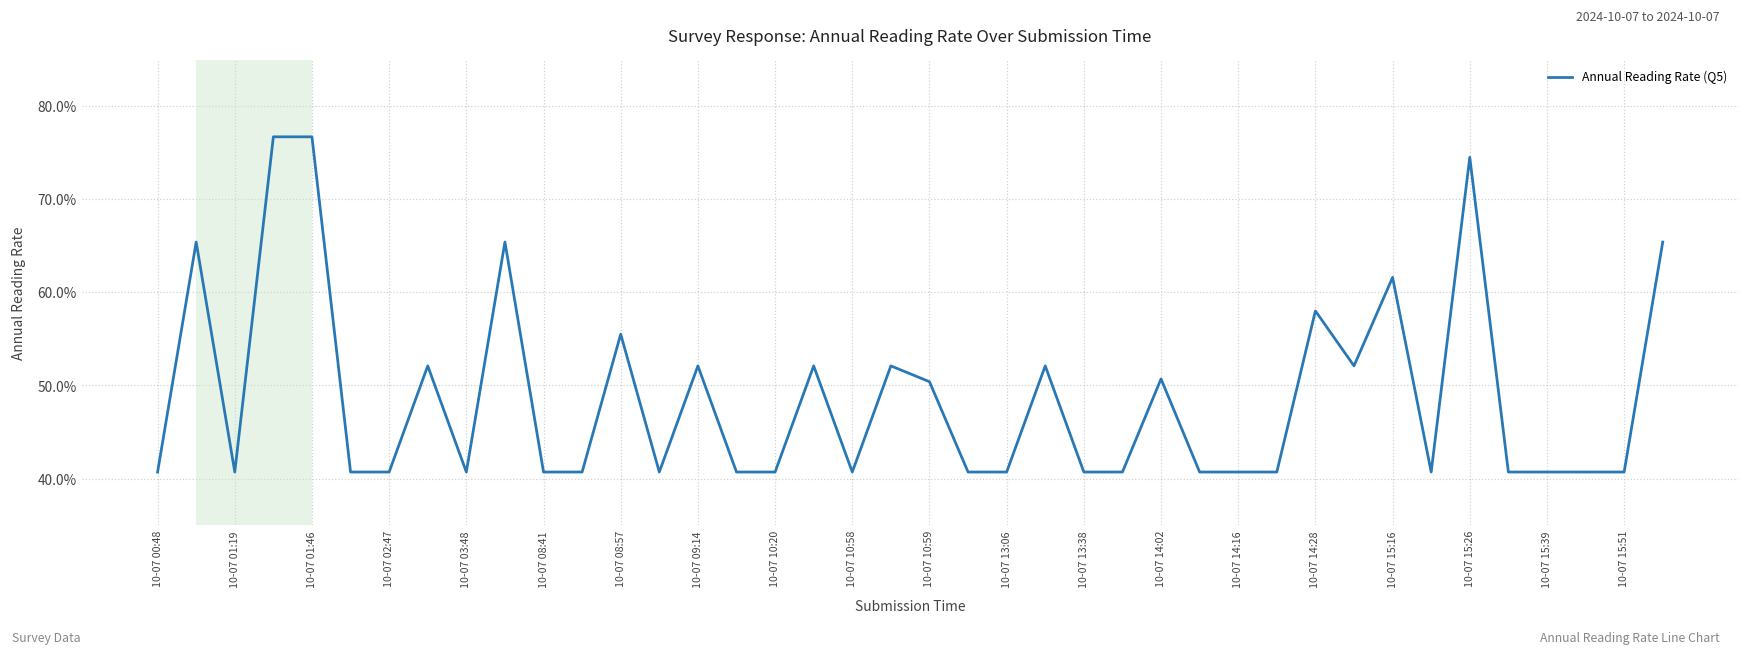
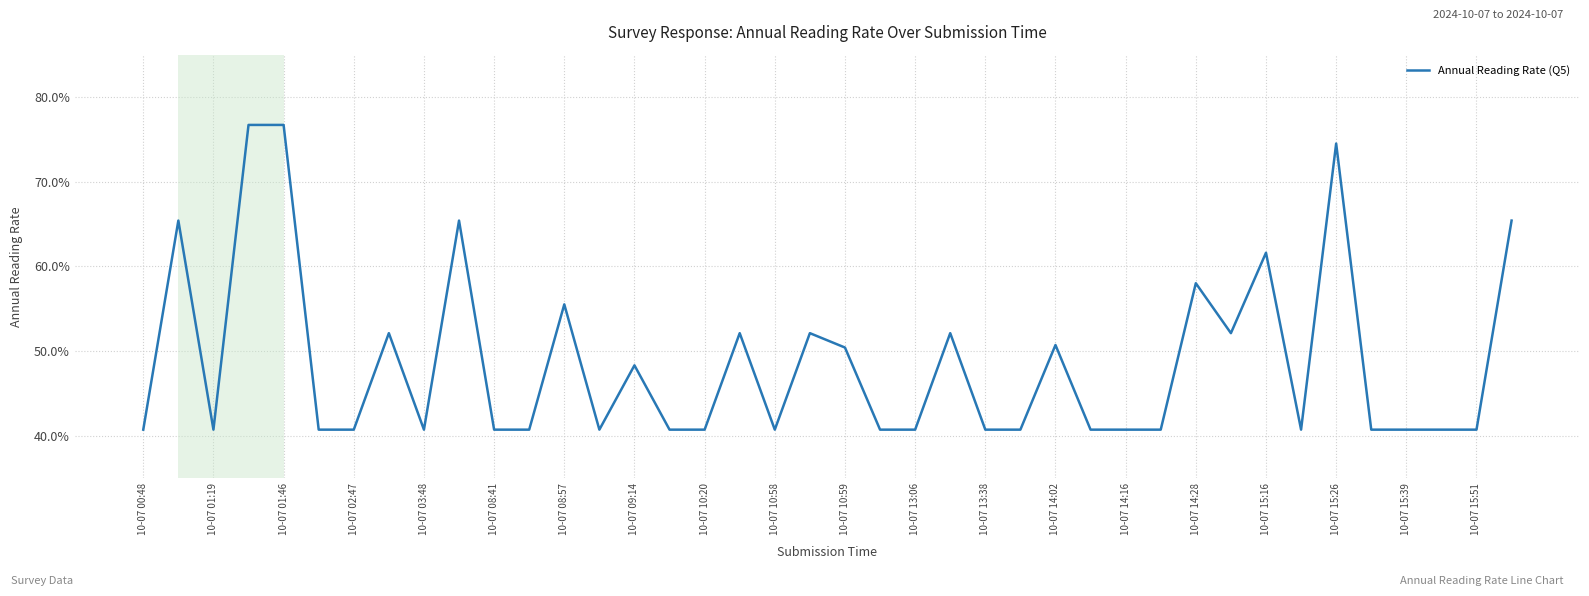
10-07 09:14: 52% -> 48%
